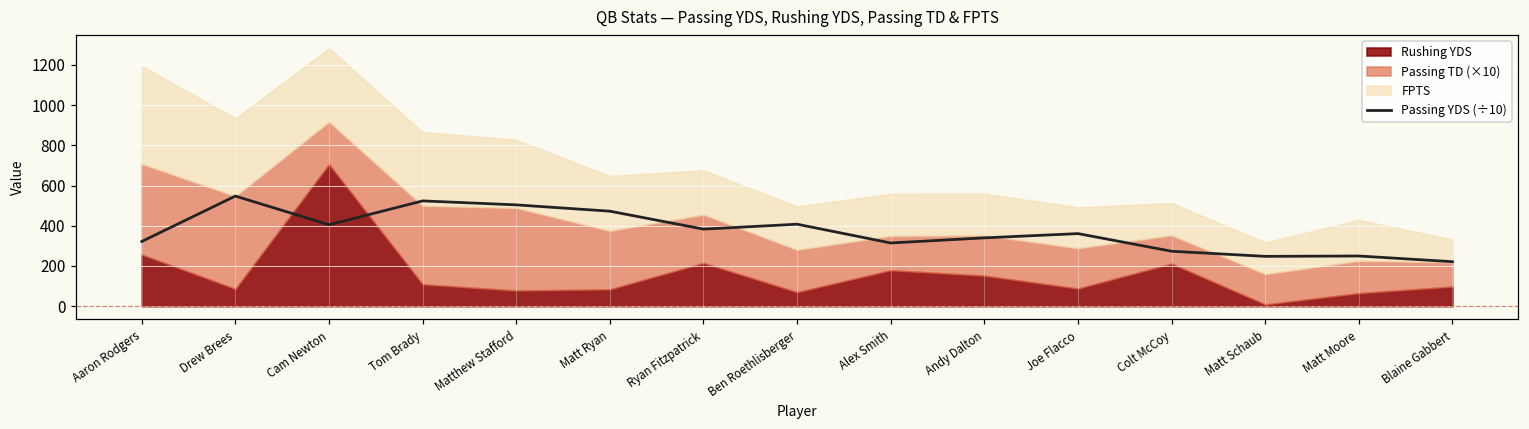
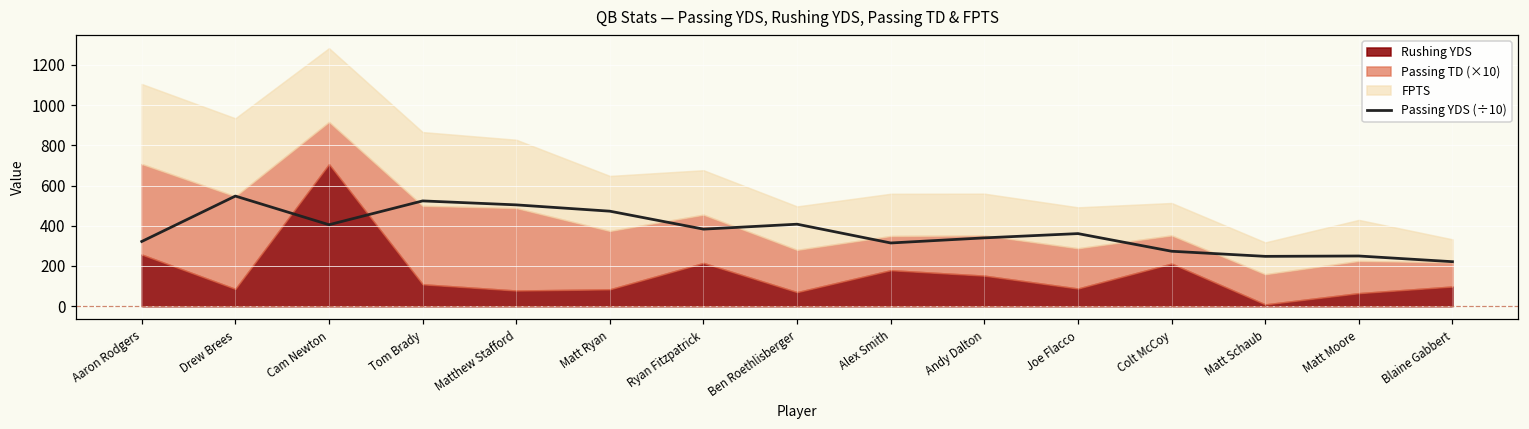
FPTS, Aaron Rodgers: 490 -> 400
